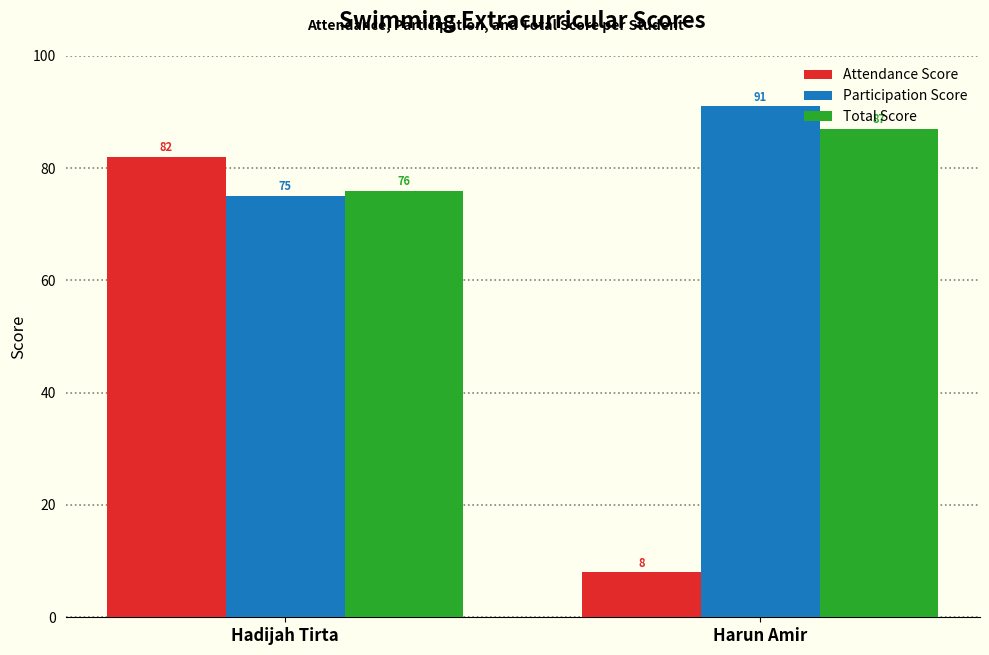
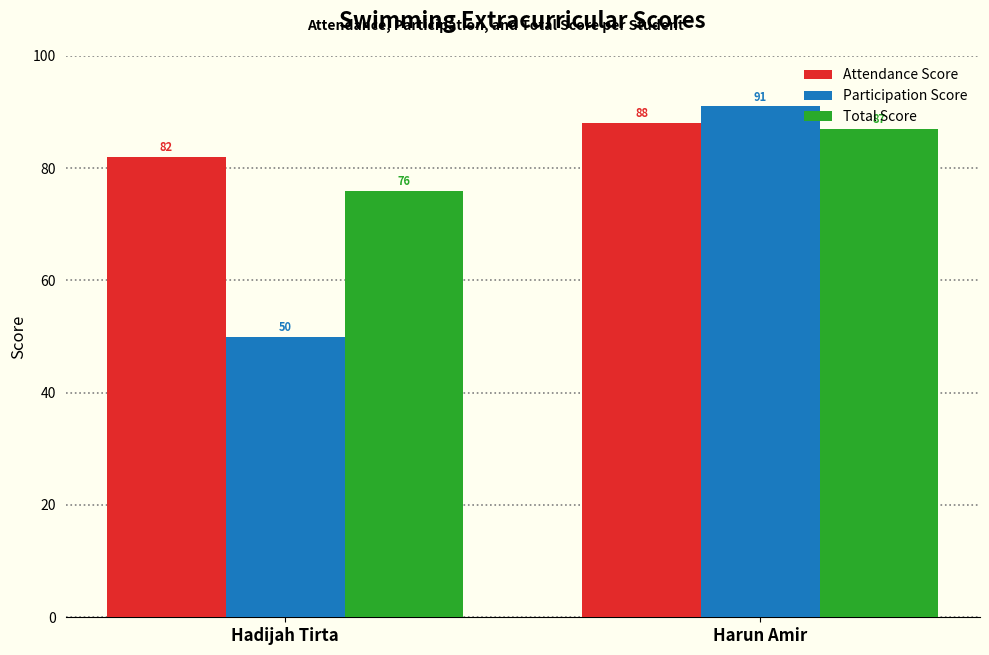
Participation Score, Hadijah Tirta: 75 -> 50
Attendance Score, Harun Amir: 8 -> 88
